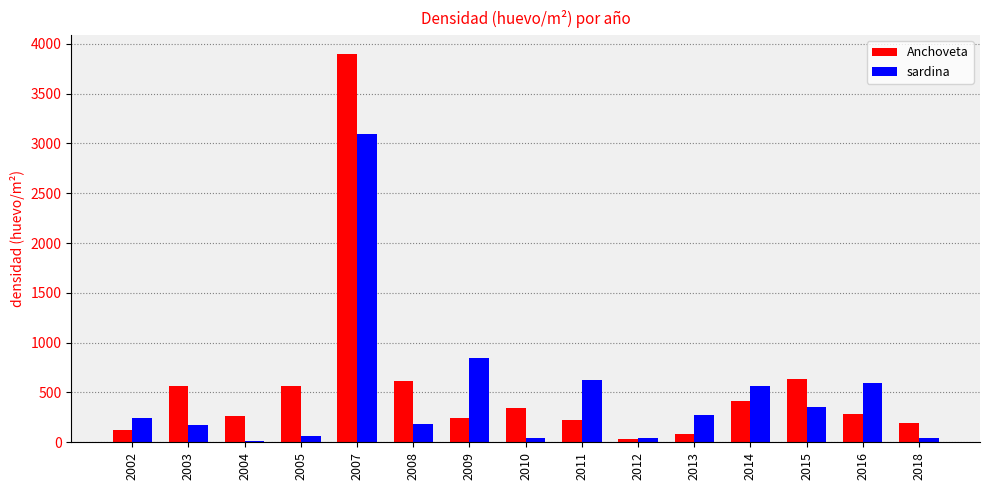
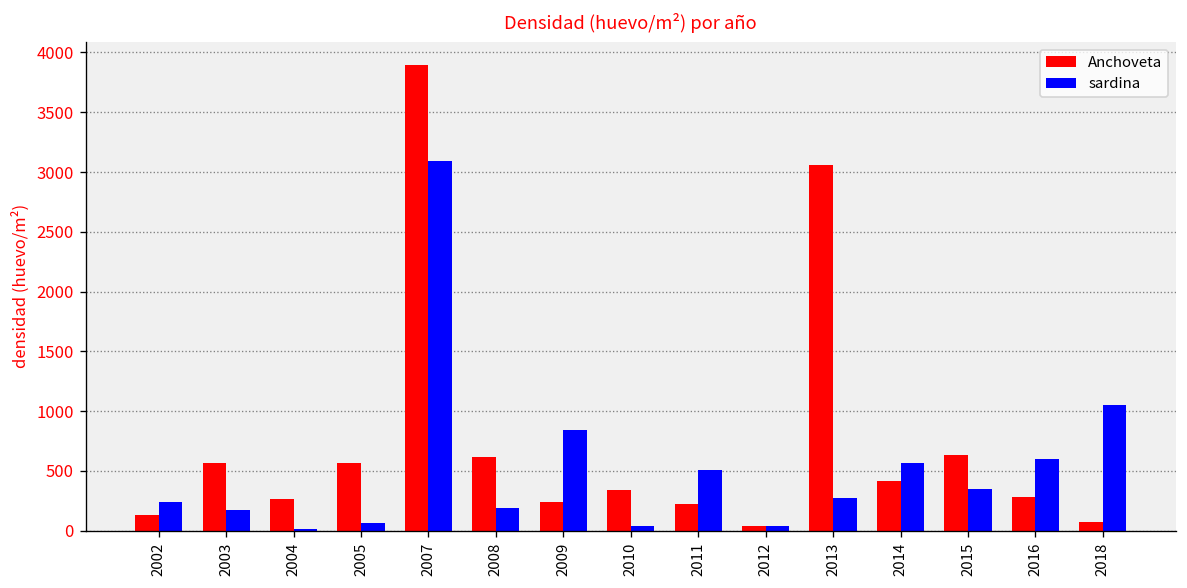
sardina, 2011: 600 -> 500
Anchoveta, 2013: 100 -> 3100
Anchoveta, 2018: 200 -> 100
sardina, 2018: 0 -> 1100
